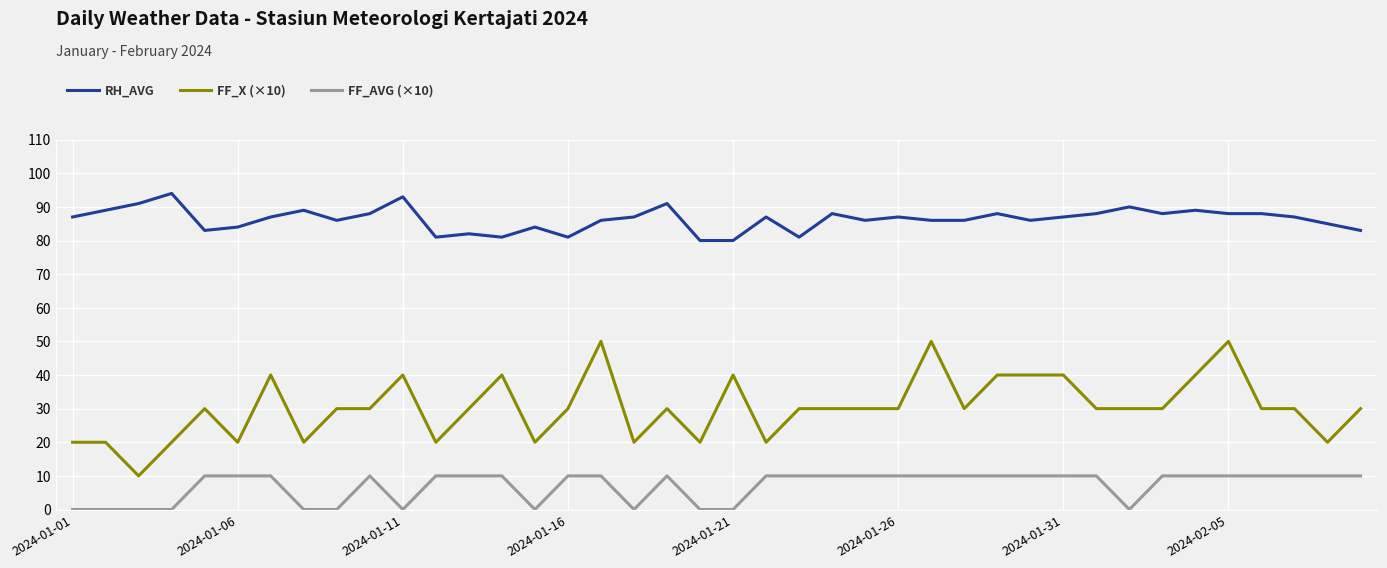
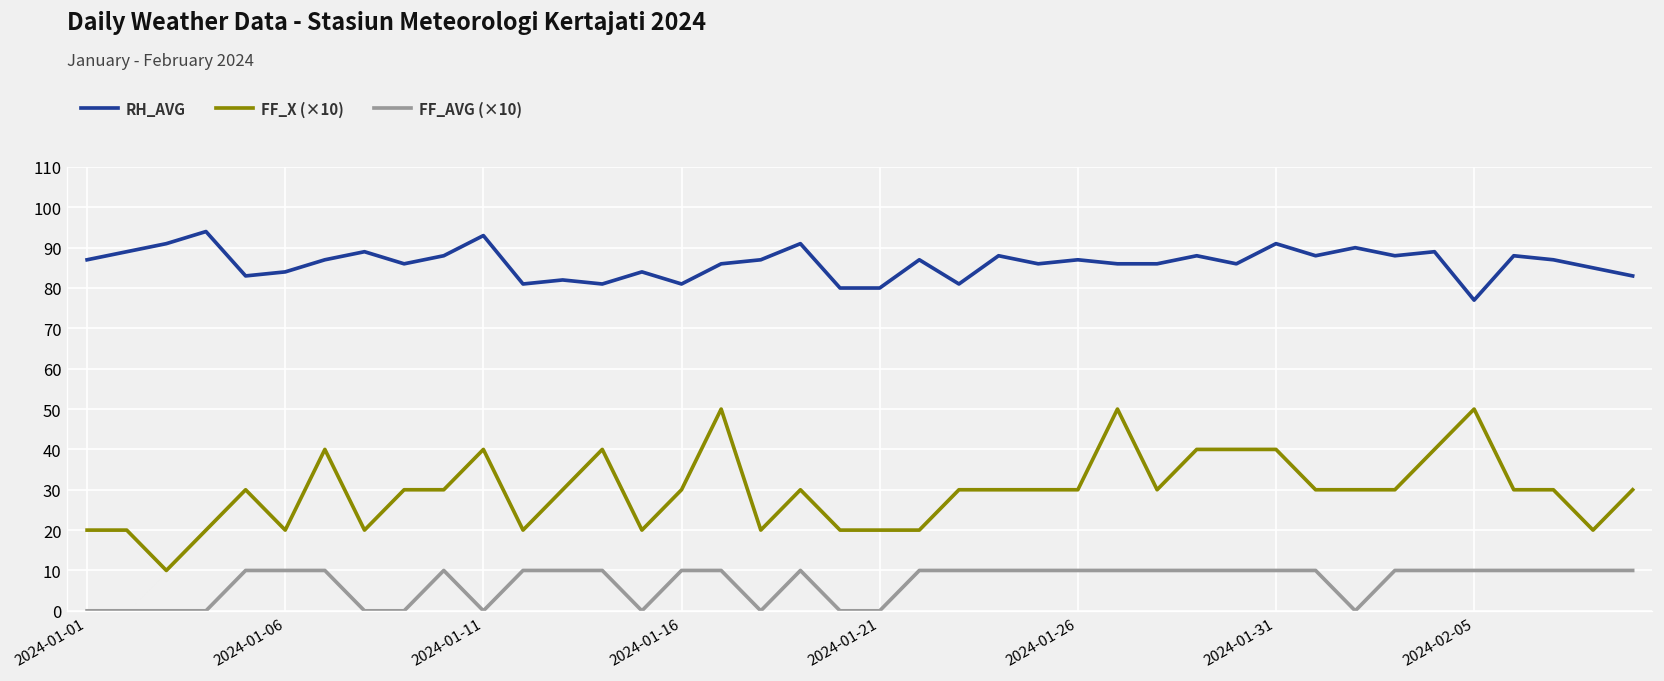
FF_X (×10), 2024-01-21: 40 -> 20
RH_AVG, 2024-01-31: 87 -> 91
RH_AVG, 2024-02-05: 88 -> 77
